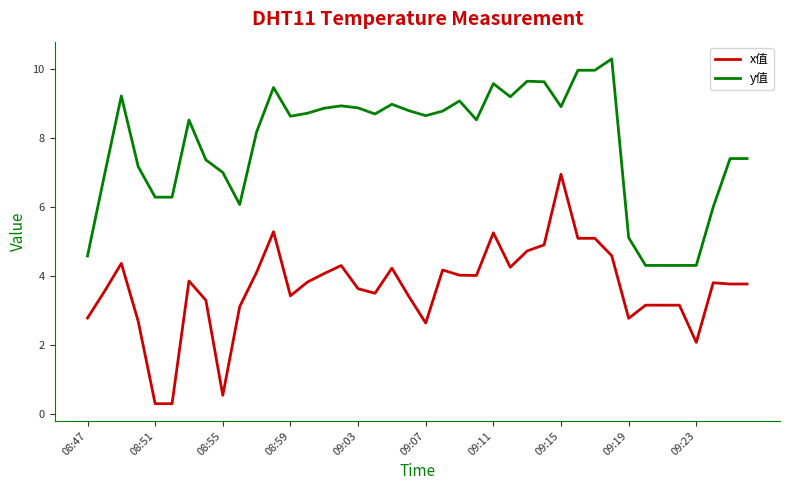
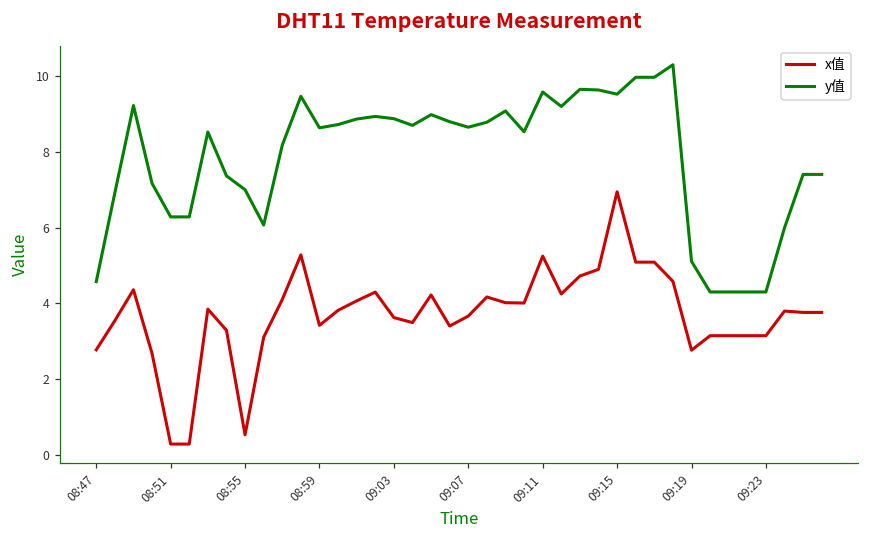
x值, 09:07: 2.6 -> 3.7
y值, 09:15: 8.9 -> 9.5
x值, 09:23: 2.1 -> 3.2
